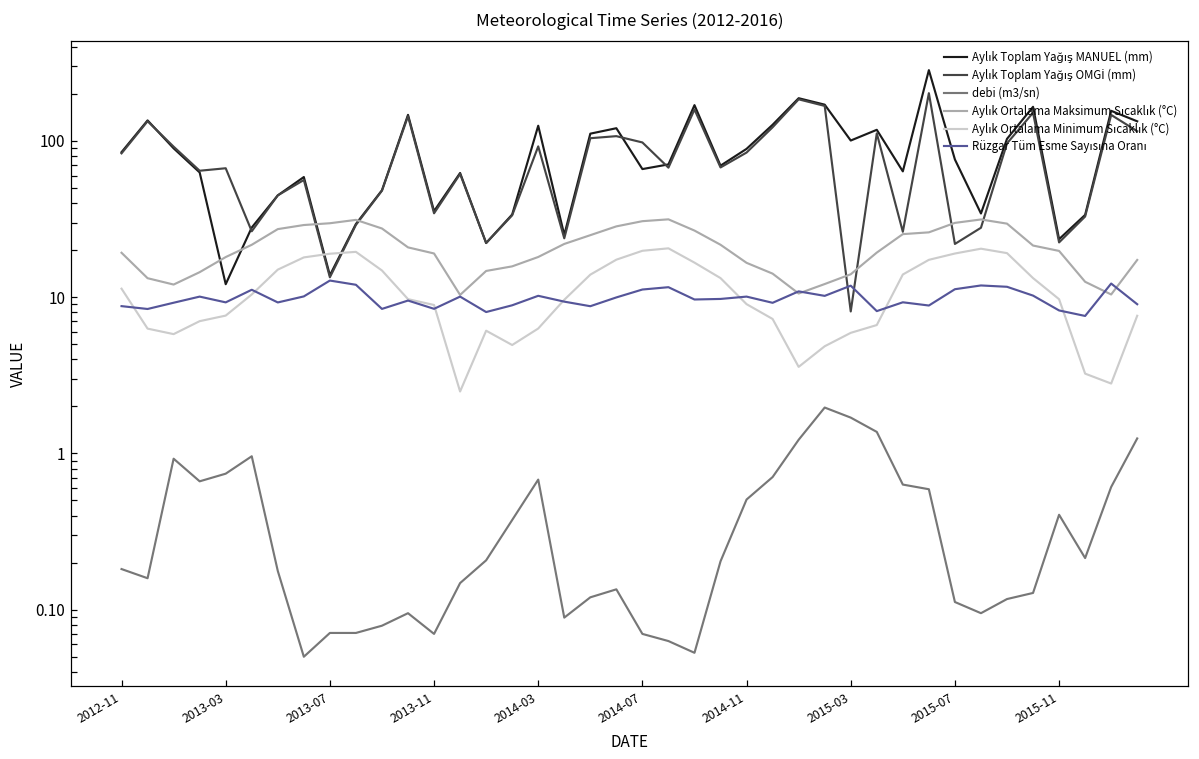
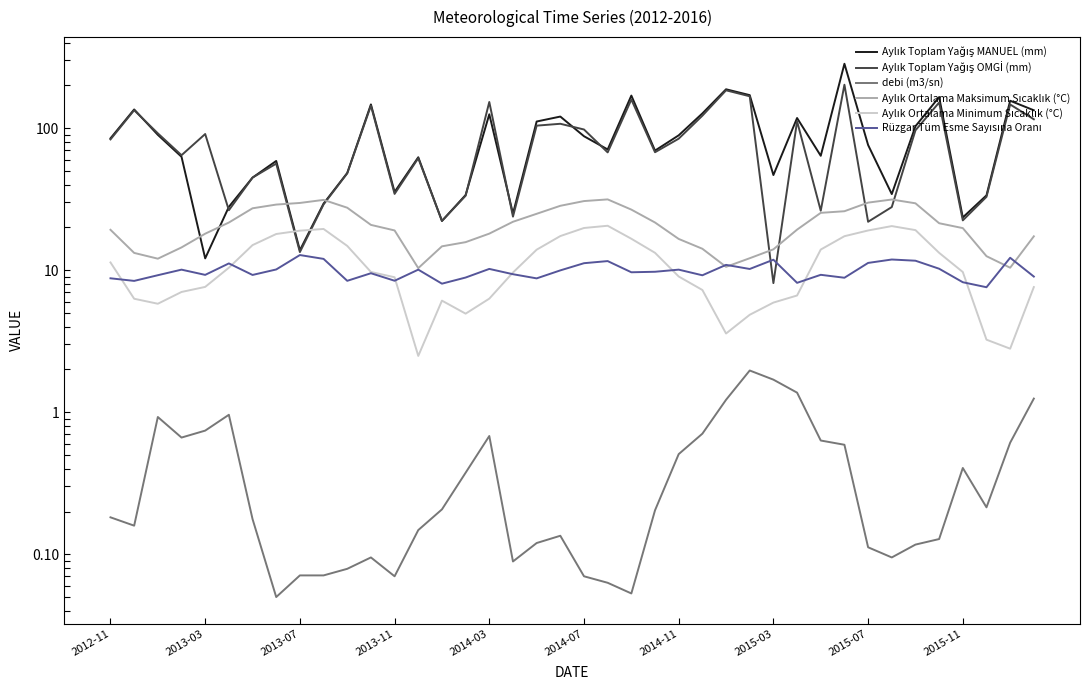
Aylık Toplam Yağış OMGİ (mm), 2013-03: 70 -> 90
Aylık Toplam Yağış OMGİ (mm), 2014-03: 90 -> 150
Aylık Toplam Yağış MANUEL (mm), 2014-07: 70 -> 90
Aylık Toplam Yağış MANUEL (mm), 2015-03: 100 -> 47
